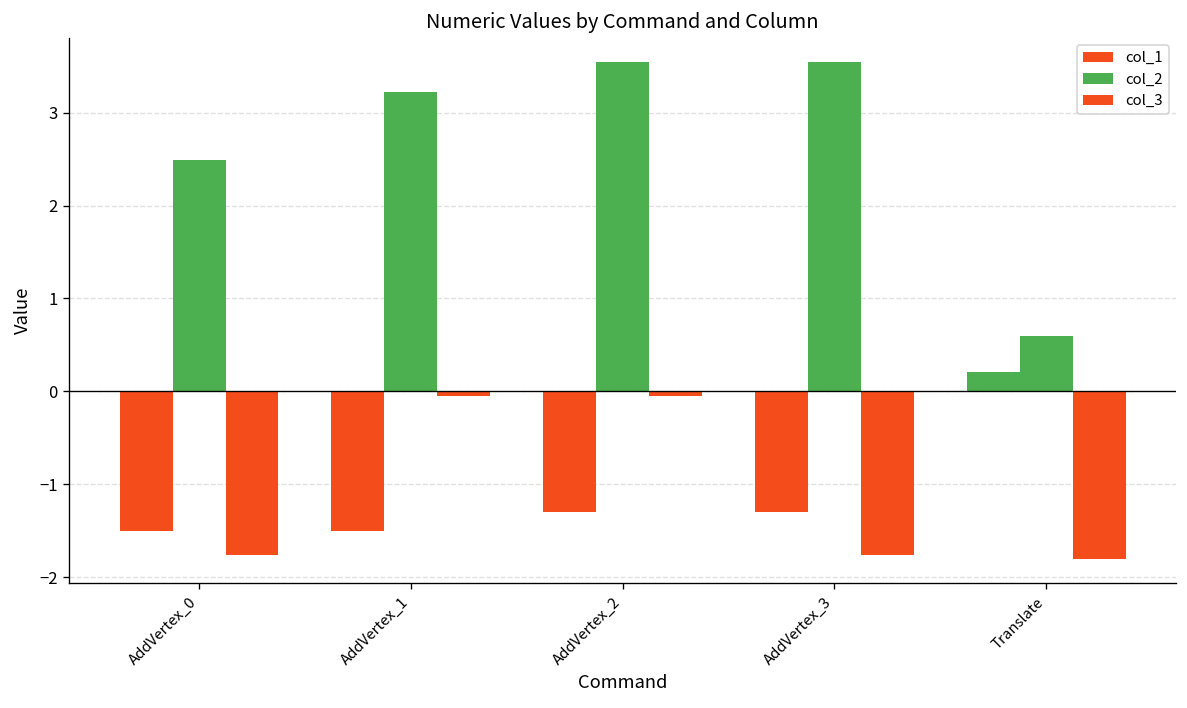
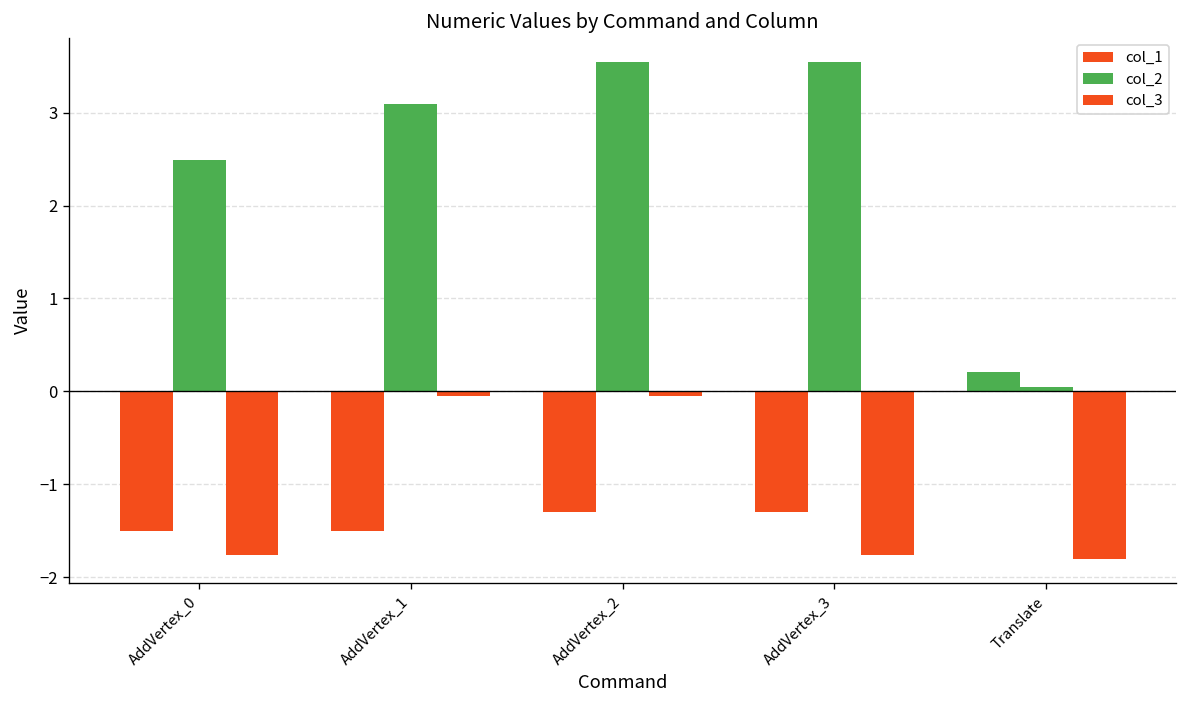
col_2, AddVertex_1: 3.2 -> 3.1
col_2, Translate: 0.6 -> 0.1
